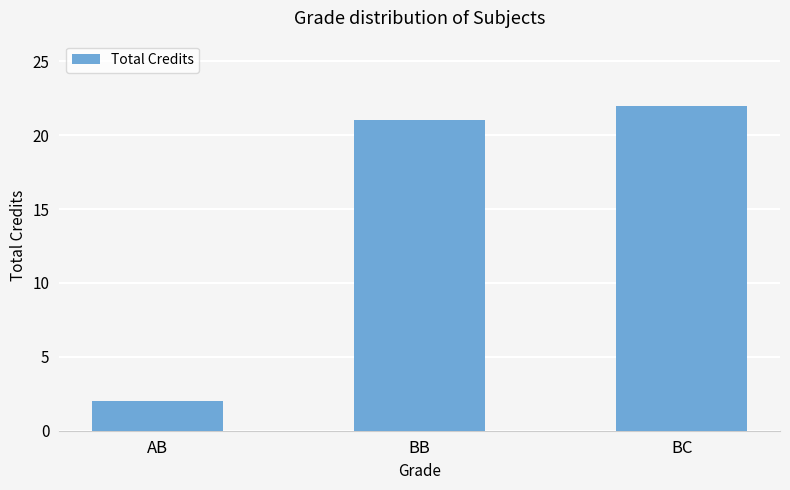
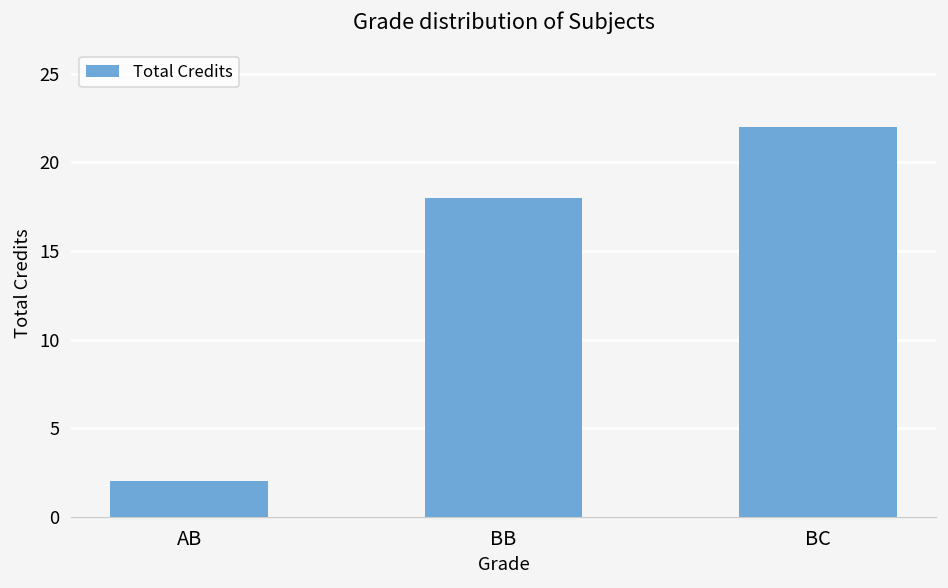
BB: 21 -> 18
